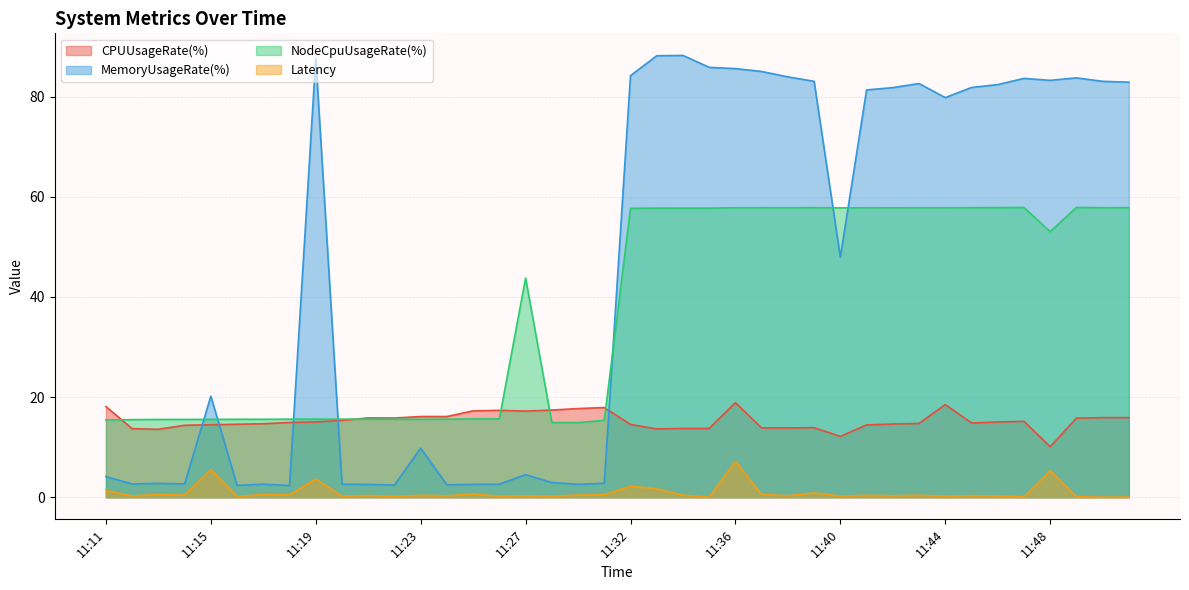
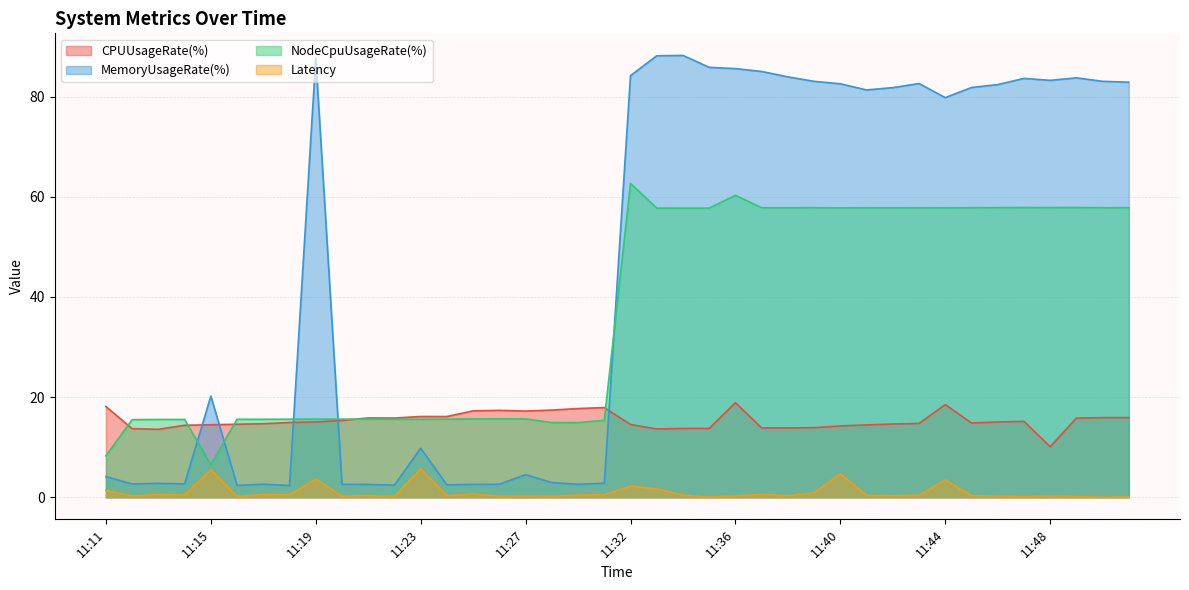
NodeCpuUsageRate(%), 11:11: 15 -> 8
NodeCpuUsageRate(%), 11:15: 16 -> 6
Latency, 11:23: 0 -> 6
NodeCpuUsageRate(%), 11:27: 44 -> 16
NodeCpuUsageRate(%), 11:32: 58 -> 63
NodeCpuUsageRate(%), 11:36: 58 -> 60
Latency, 11:36: 7 -> 0
CPUUsageRate(%), 11:40: 12 -> 14
MemoryUsageRate(%), 11:40: 48 -> 83
Latency, 11:40: 0 -> 5
Latency, 11:44: 0 -> 3
NodeCpuUsageRate(%), 11:48: 53 -> 58
Latency, 11:48: 5 -> 0
